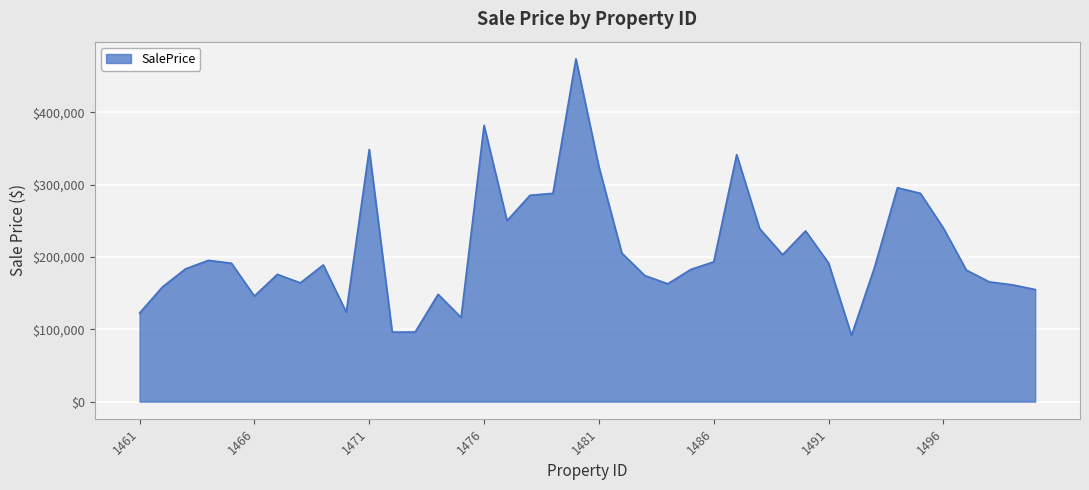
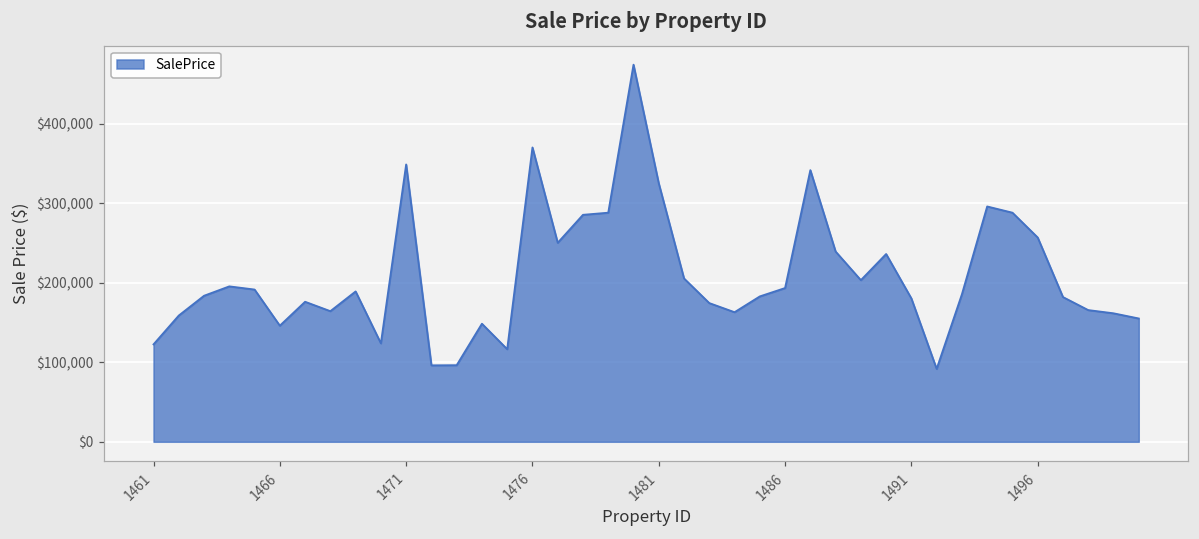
1476: $380,000 -> $370,000
1491: $190,000 -> $180,000
1496: $240,000 -> $260,000
